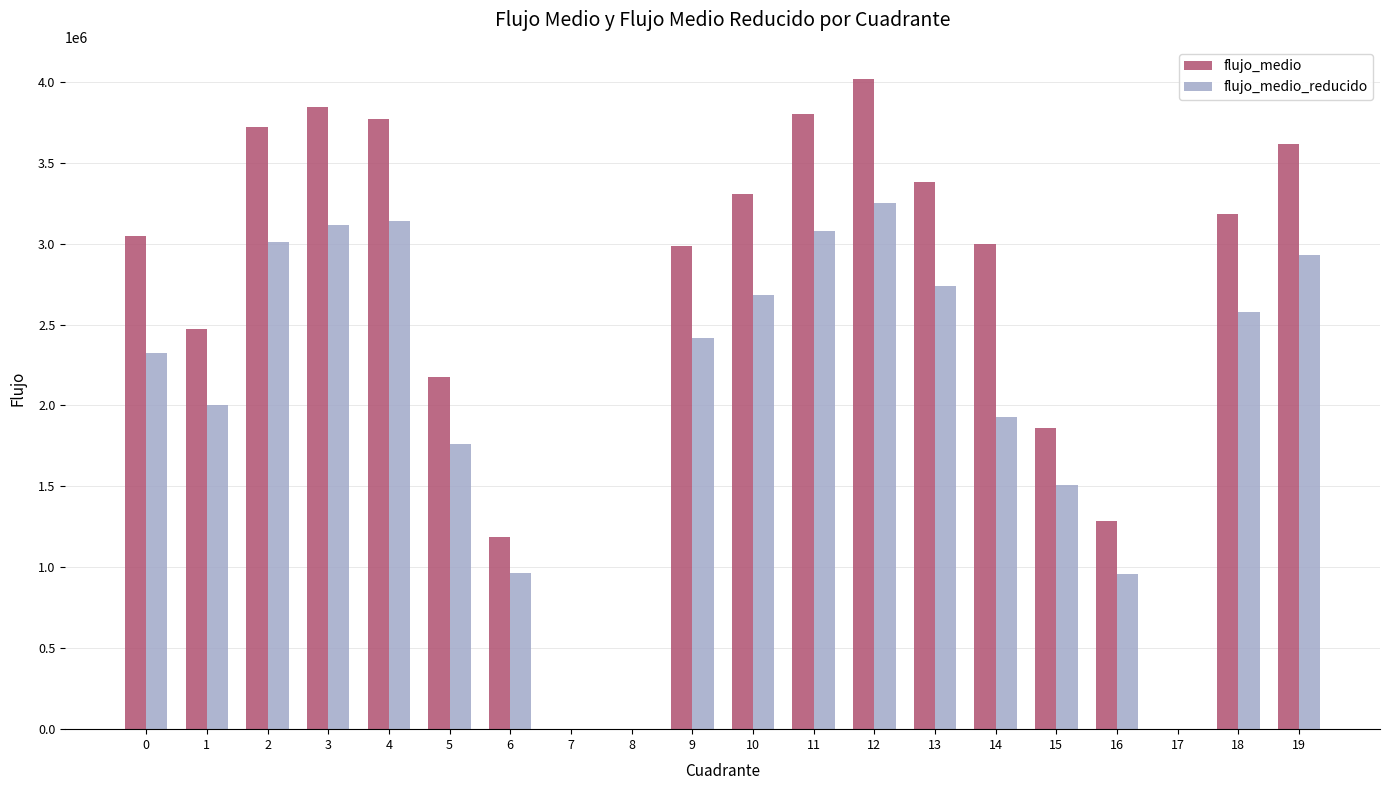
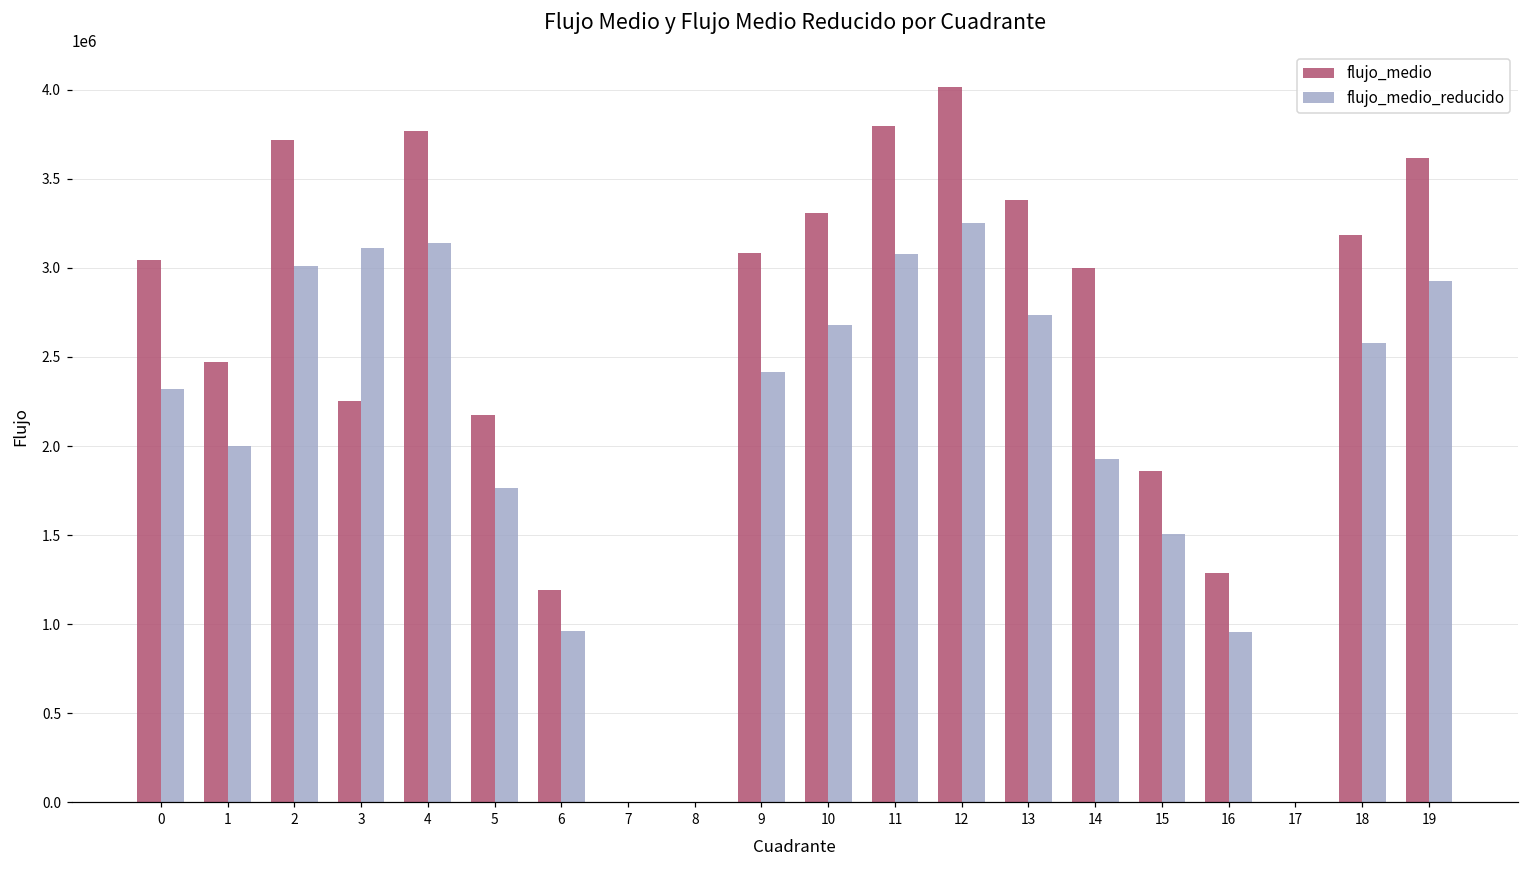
flujo_medio, 3: 3840000 -> 2250000
flujo_medio, 9: 2990000 -> 3090000
